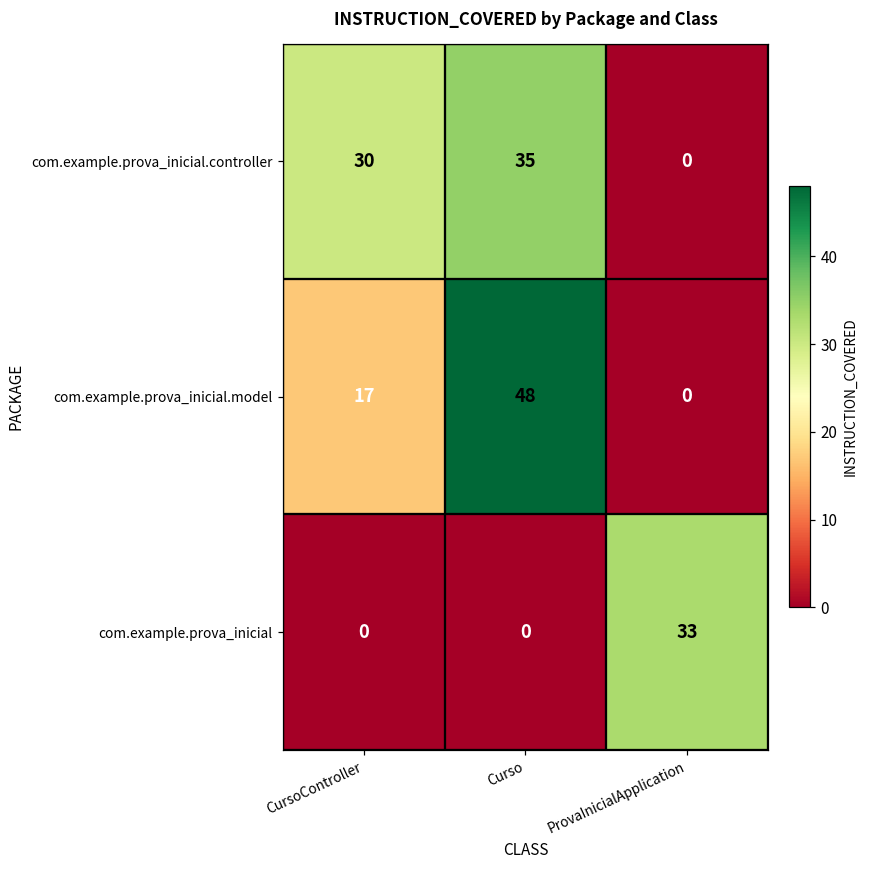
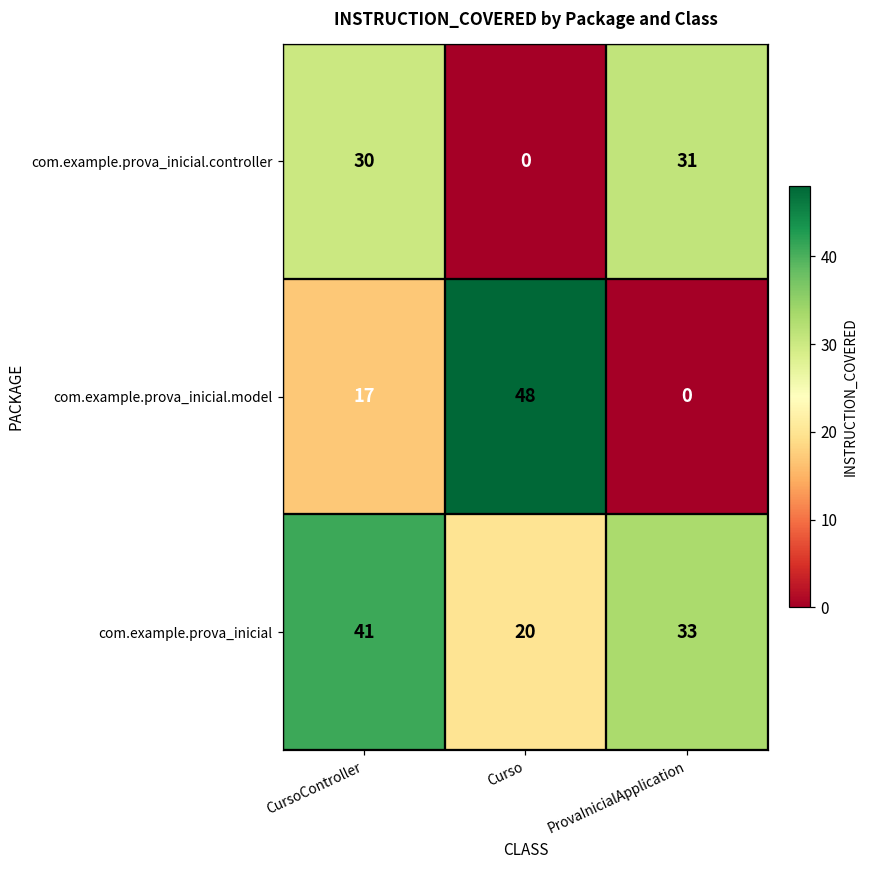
com.example.prova_inicial.controller, Curso: 35 -> 0
com.example.prova_inicial.controller, ProvaInicialApplication: 0 -> 31
com.example.prova_inicial, CursoController: 0 -> 41
com.example.prova_inicial, Curso: 0 -> 20
